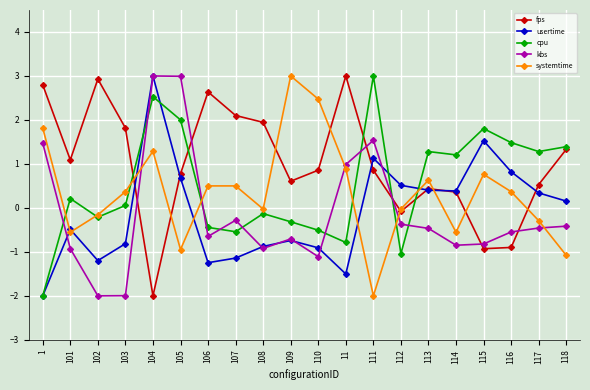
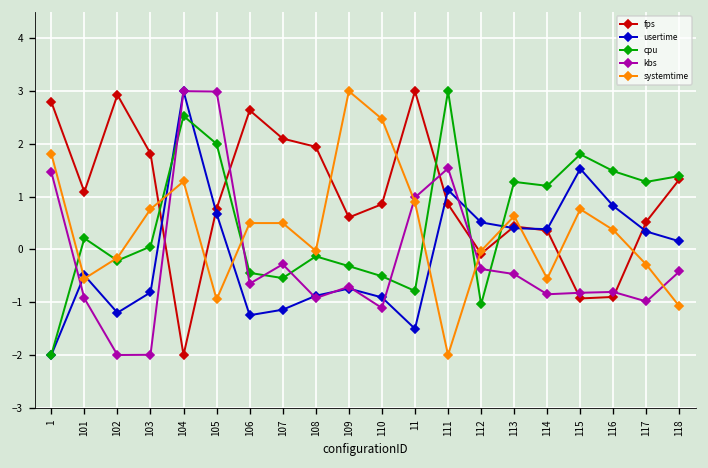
systemtime, 103: 0.4 -> 0.8
kbs, 116: -0.5 -> -0.8
kbs, 117: -0.5 -> -1.0
